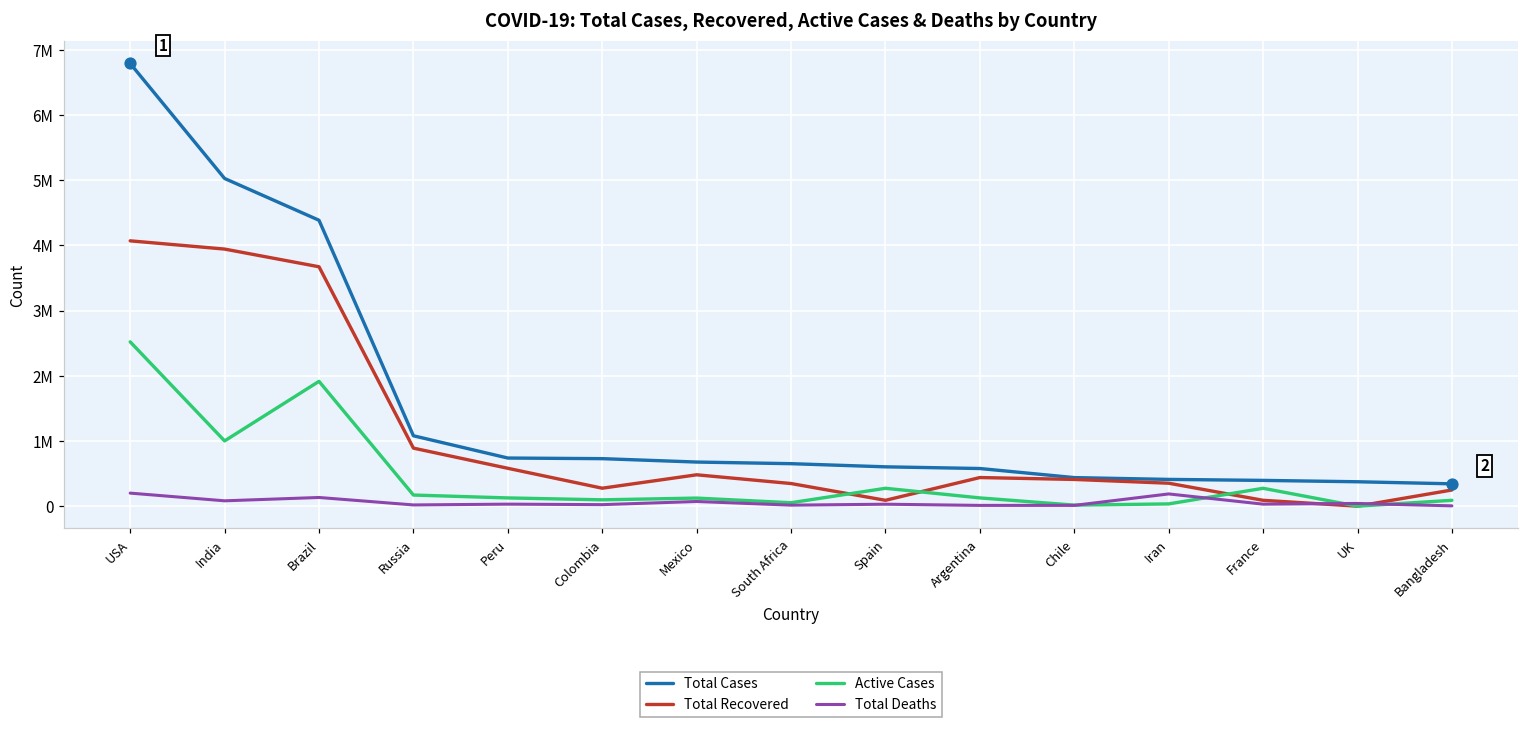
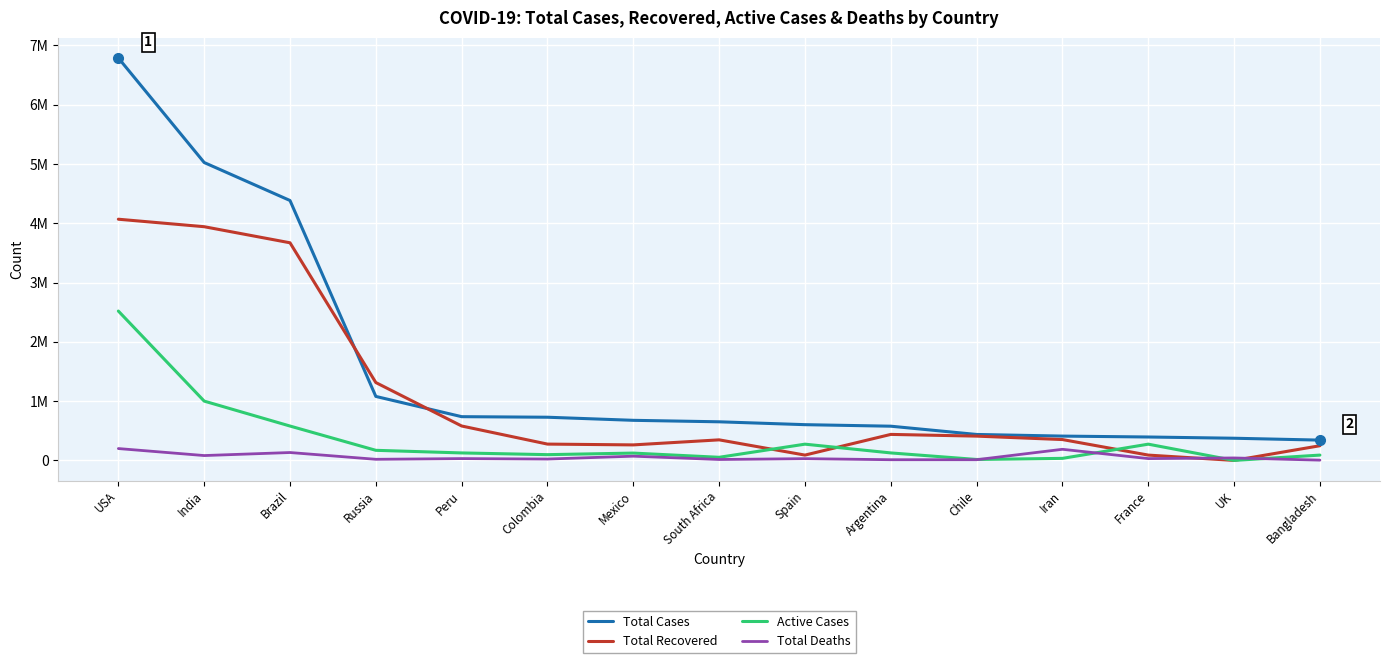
Active Cases, Brazil: 1900000 -> 600000
Total Recovered, Russia: 900000 -> 1300000
Total Recovered, Mexico: 500000 -> 300000
